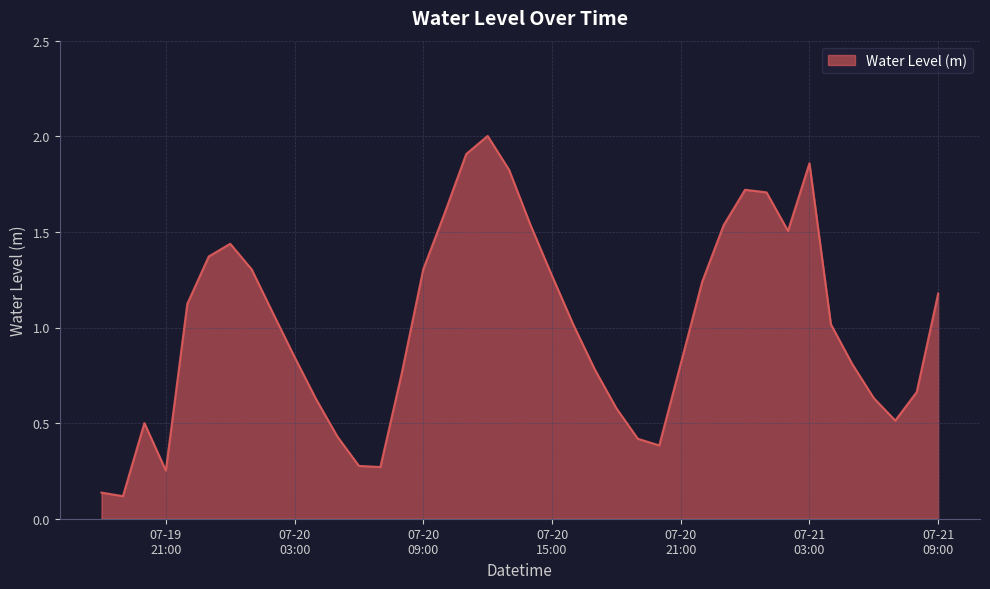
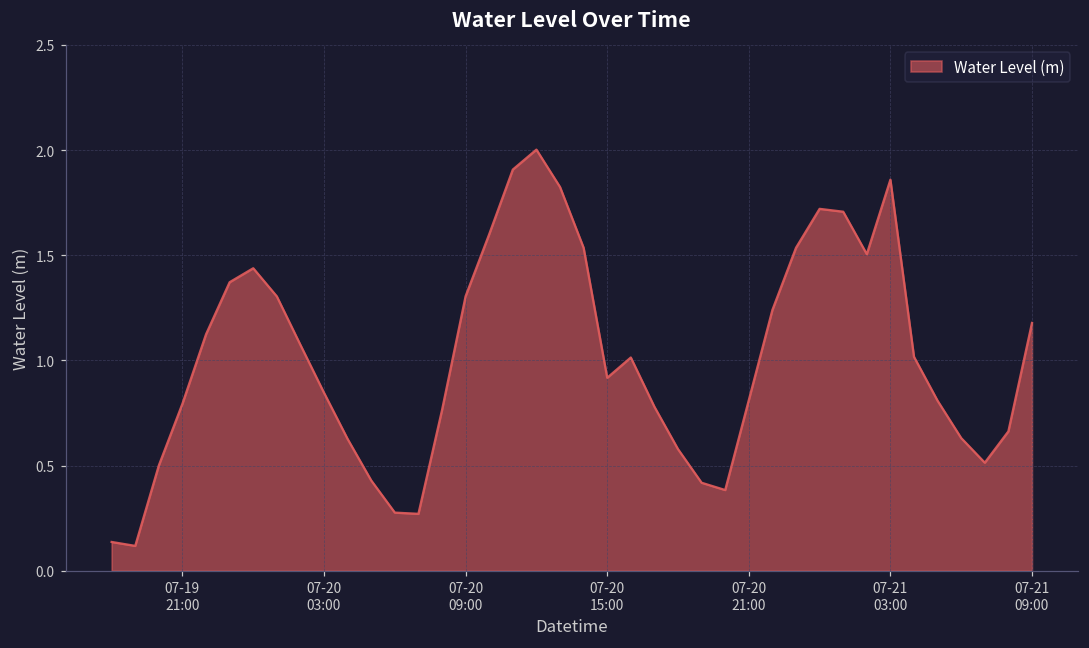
07-19 21:00: 0.25 -> 0.79
07-20 15:00: 1.27 -> 0.92
